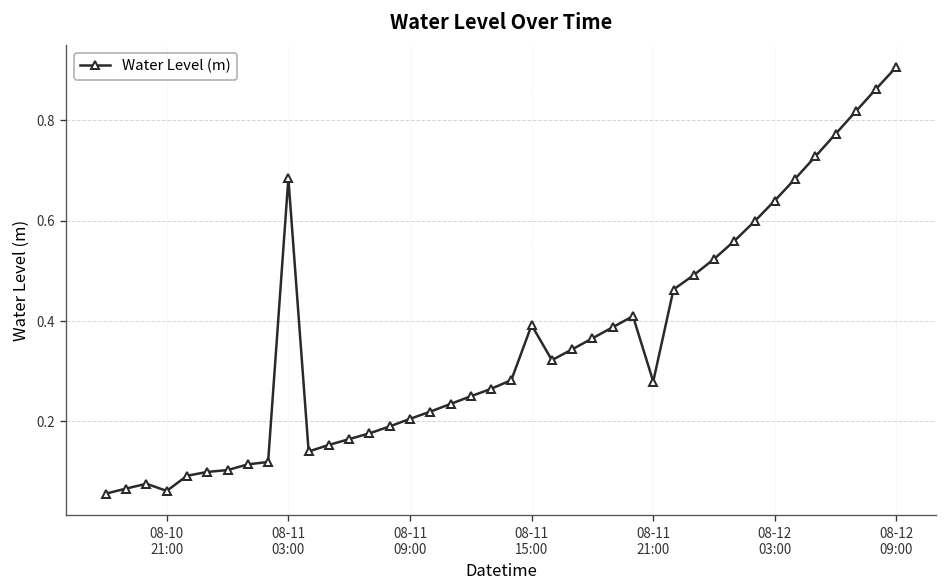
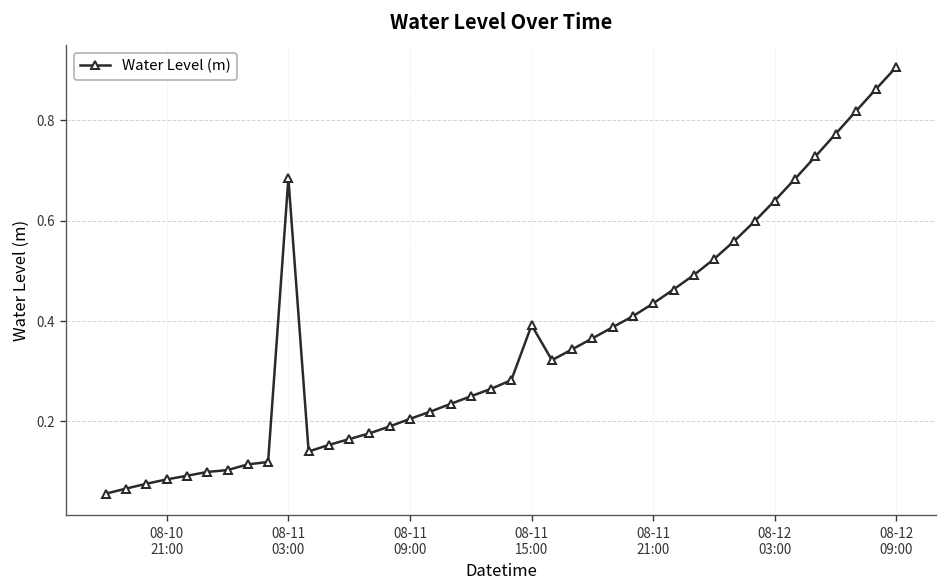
08-10 21:00: 0.06 -> 0.08
08-11 21:00: 0.28 -> 0.44
